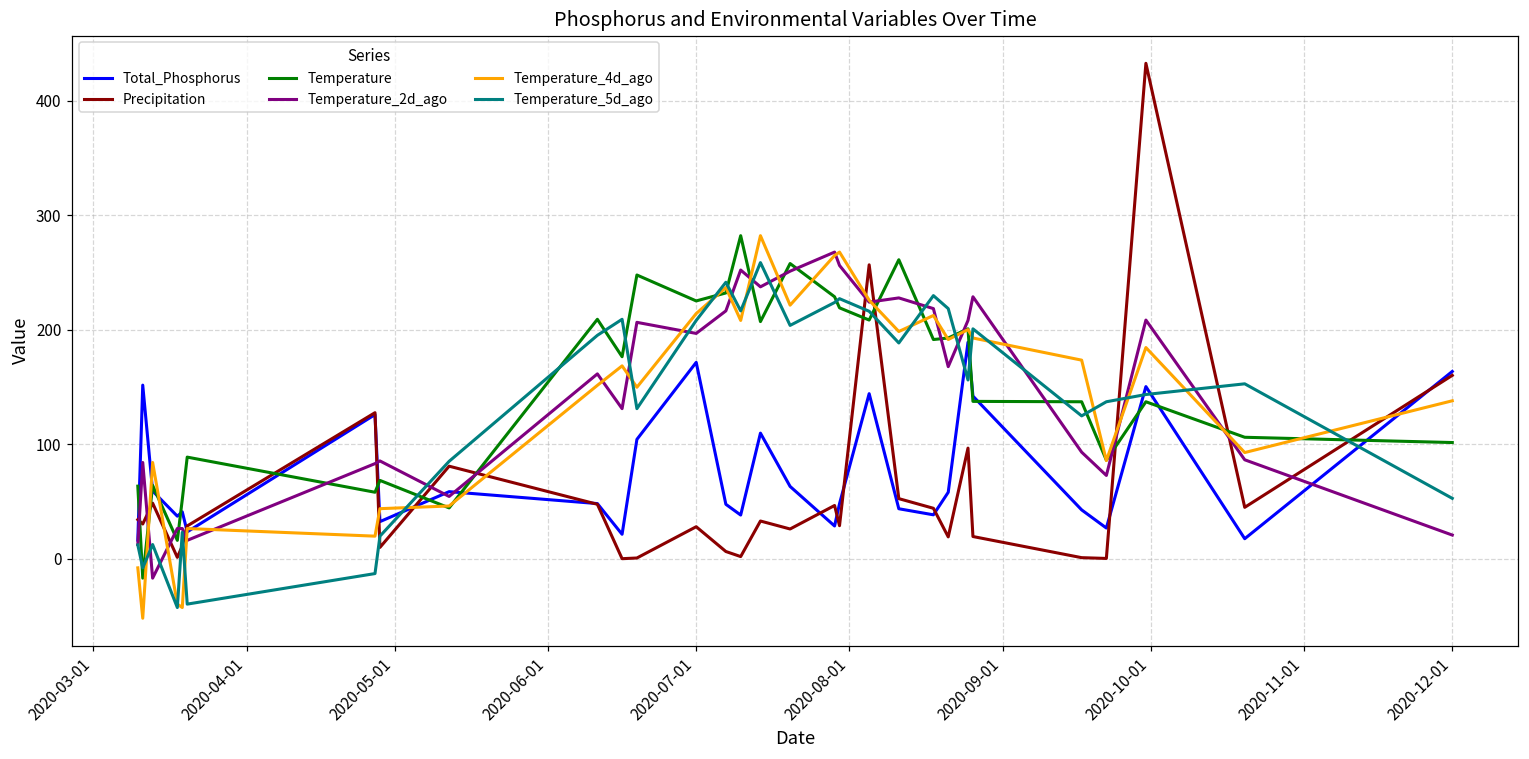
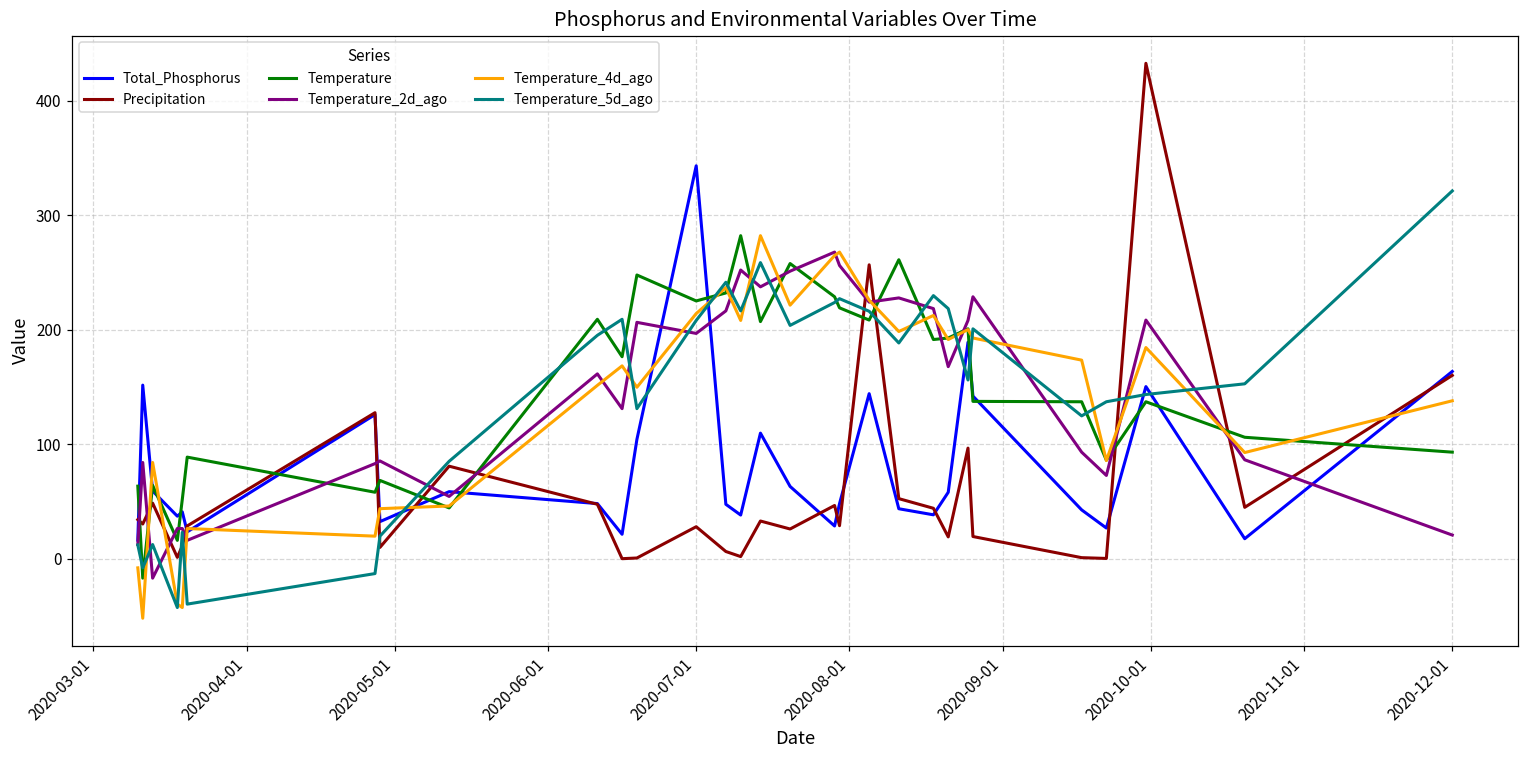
Total_Phosphorus, 2020-07-01: 171 -> 343
Temperature, 2020-12-01: 101 -> 93
Temperature_5d_ago, 2020-12-01: 53 -> 321
